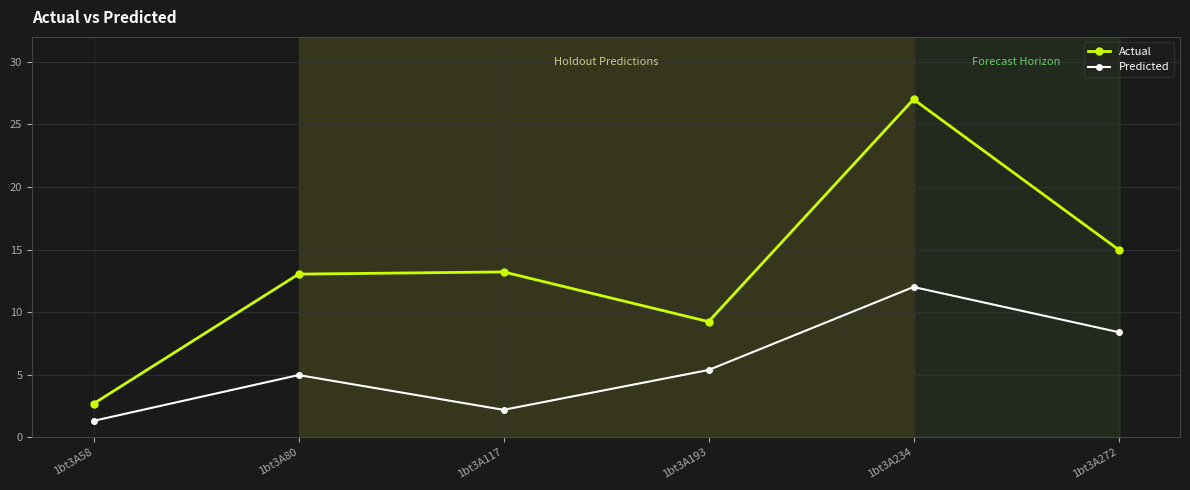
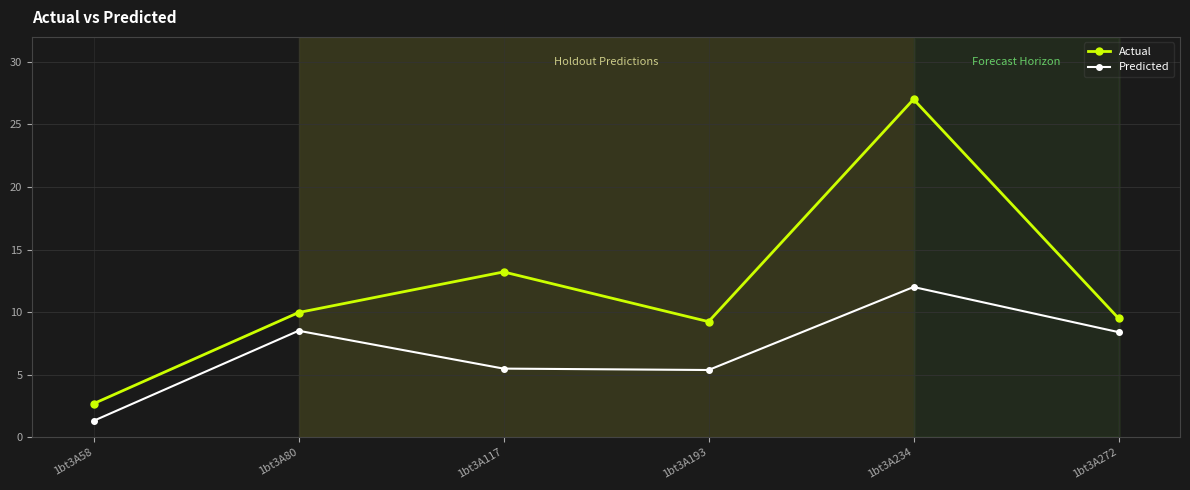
Actual, 1bt3A80: 13.0 -> 10.0
Predicted, 1bt3A80: 5.0 -> 8.5
Predicted, 1bt3A117: 2.2 -> 5.5
Actual, 1bt3A272: 15.0 -> 9.5
